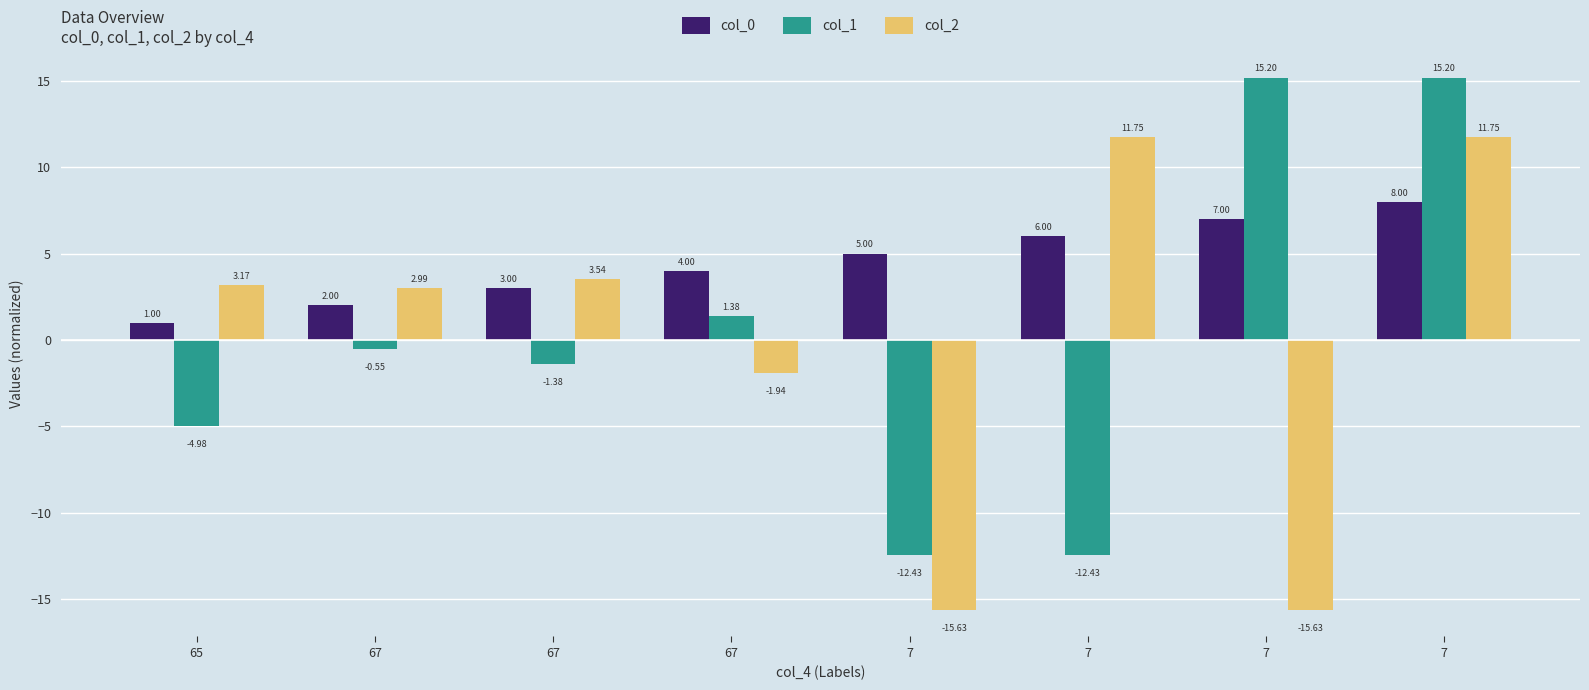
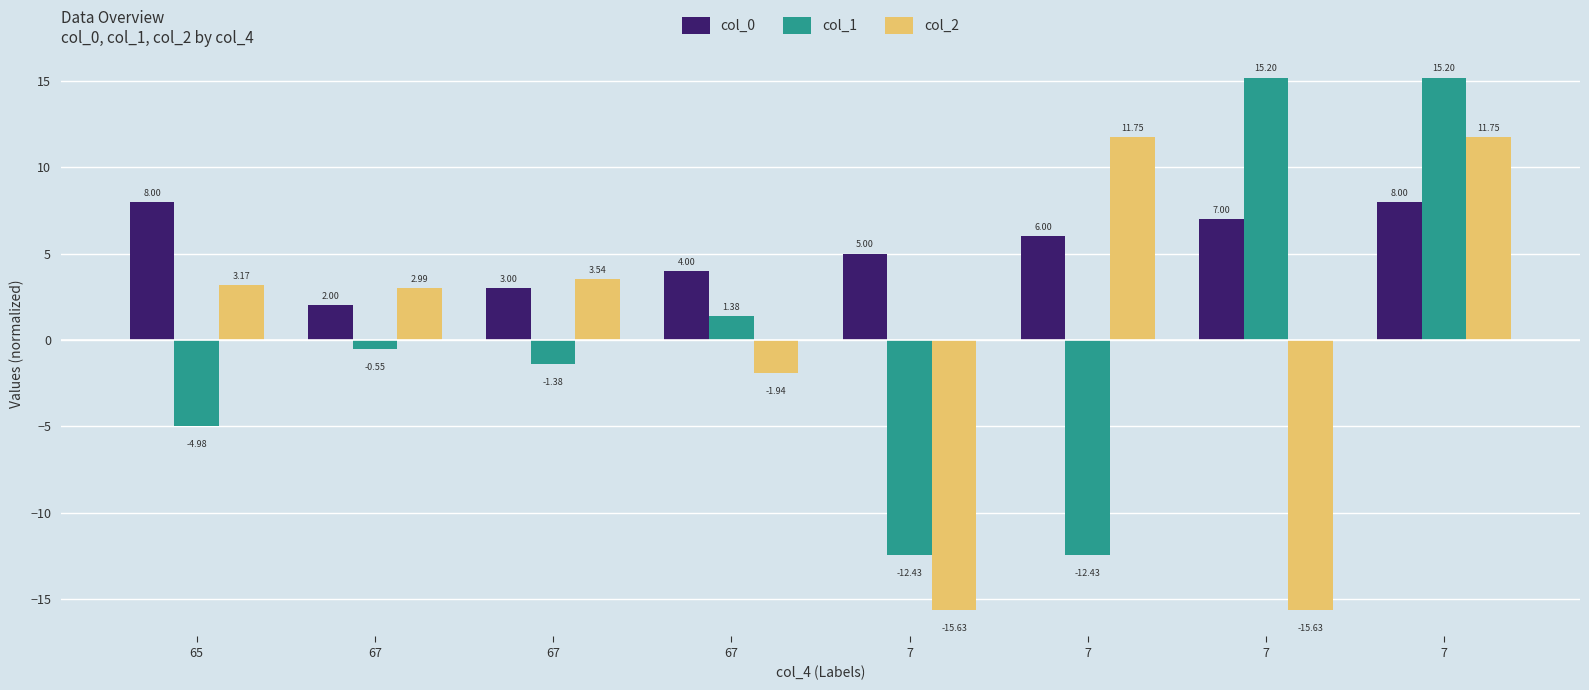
col_0, 65: 1.00 -> 8.00
